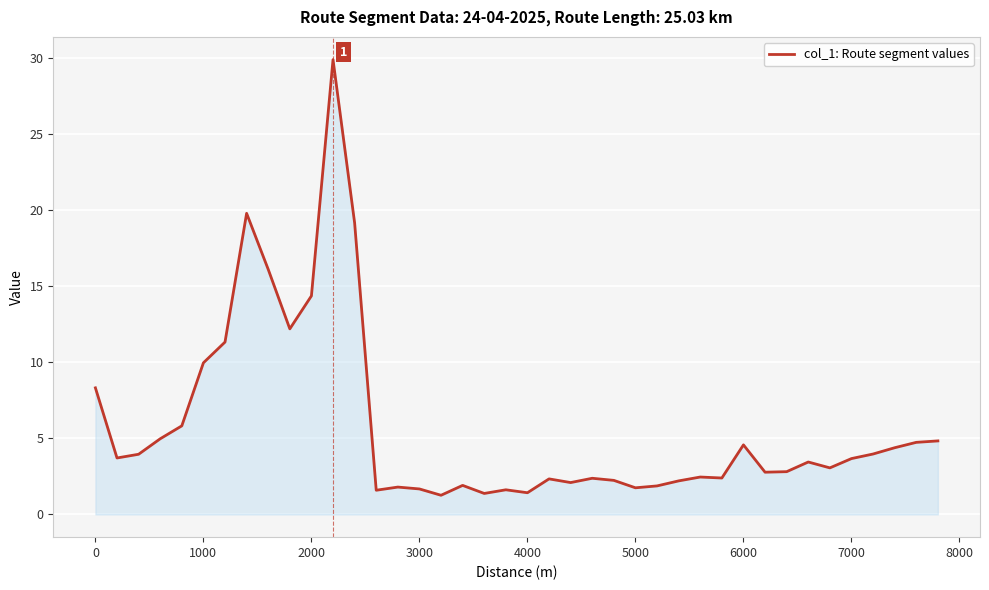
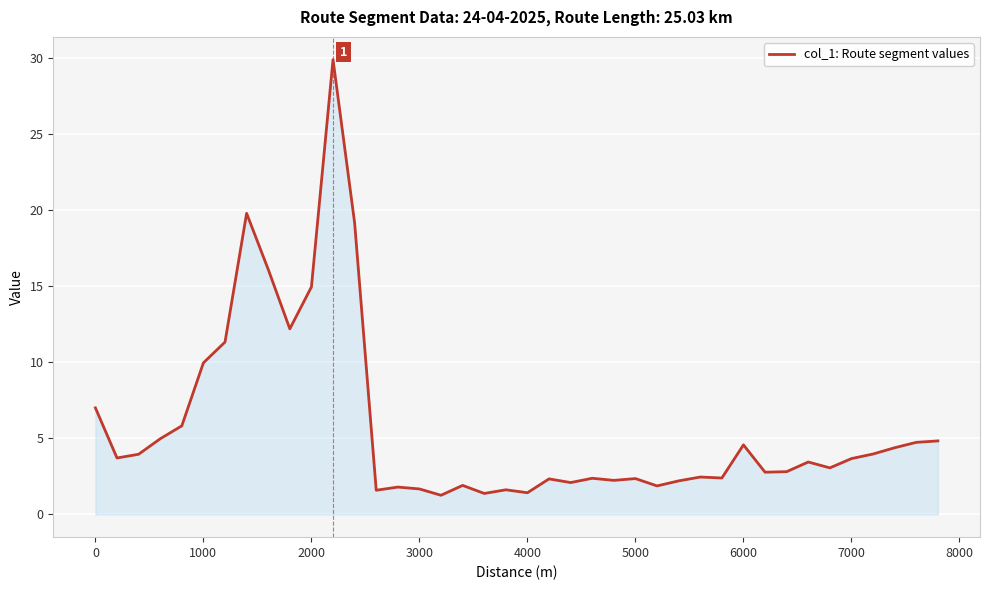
0: 8.3 -> 7.0
2000: 14.4 -> 15.0
5000: 1.8 -> 2.4
